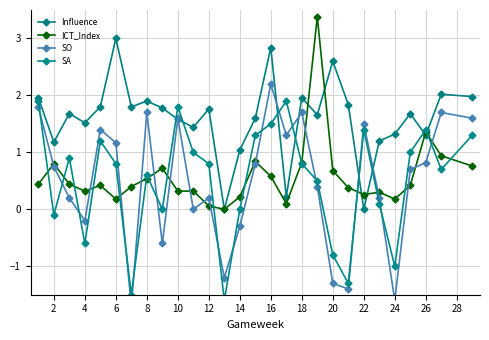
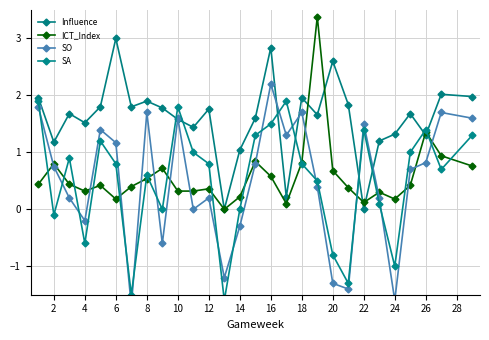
ICT_Index, 12: 0.1 -> 0.4
ICT_Index, 22: 0.3 -> 0.1
